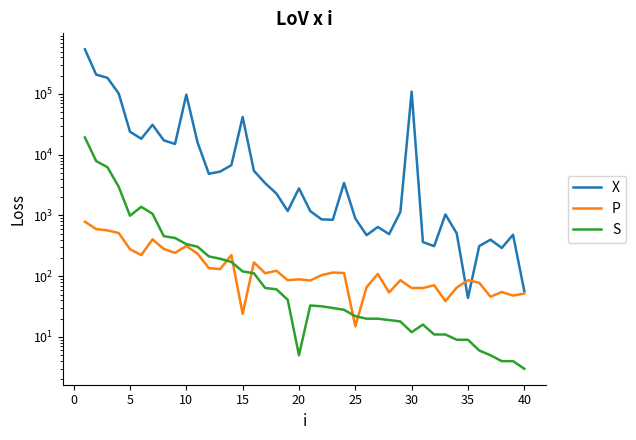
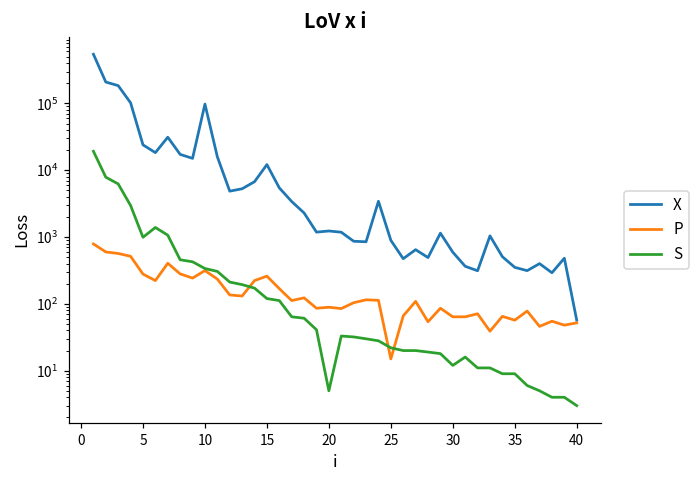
X, 15: 40000 -> 12000
P, 15: 24 -> 260
X, 20: 3000 -> 1200
X, 30: 110000 -> 600
X, 35: 40 -> 400
P, 35: 90 -> 60
